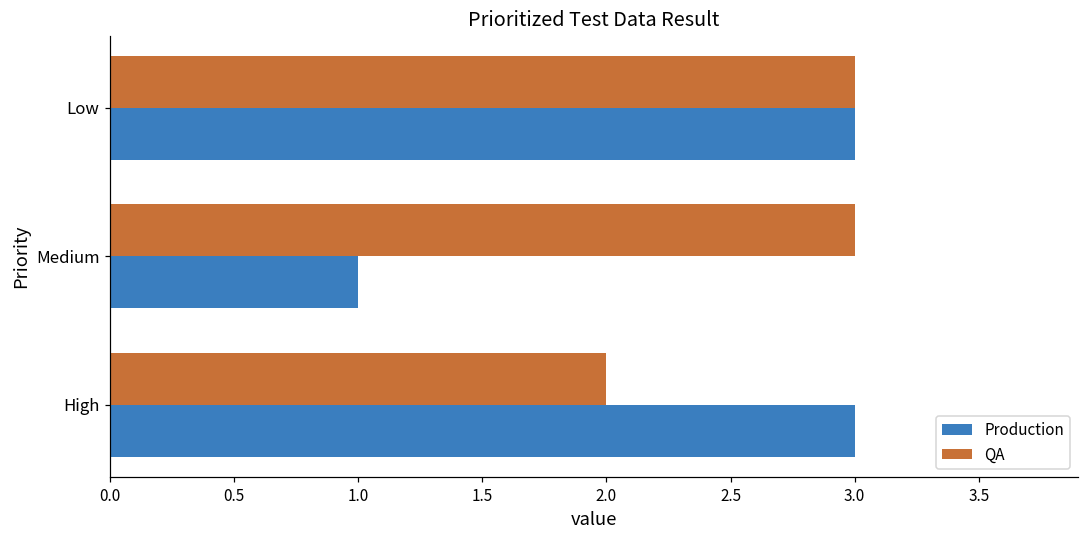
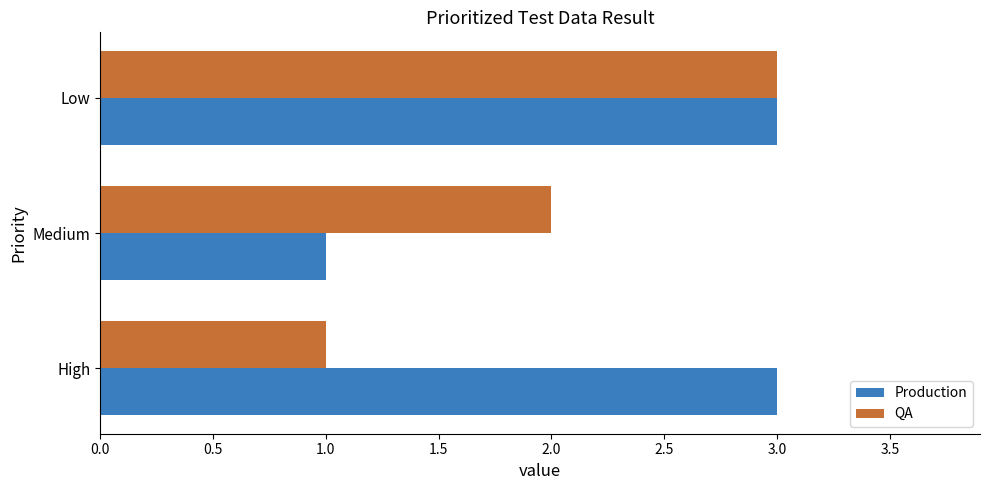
QA, Medium: 3 -> 2
QA, High: 2 -> 1
